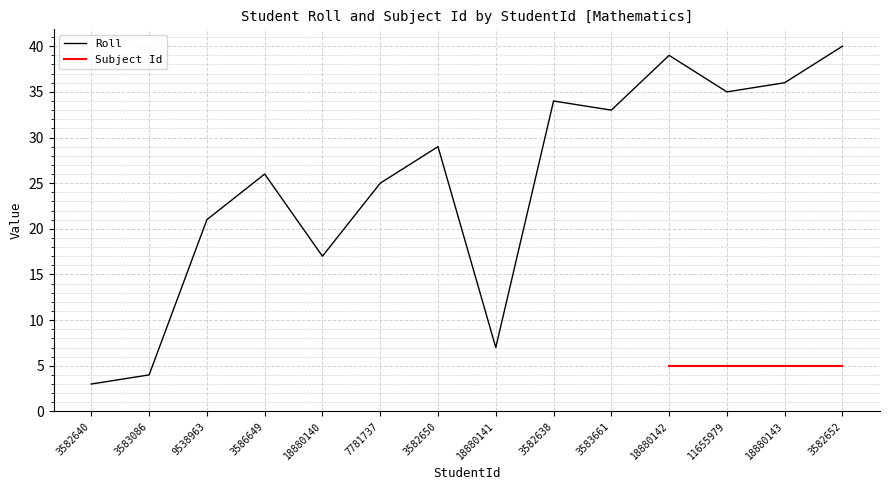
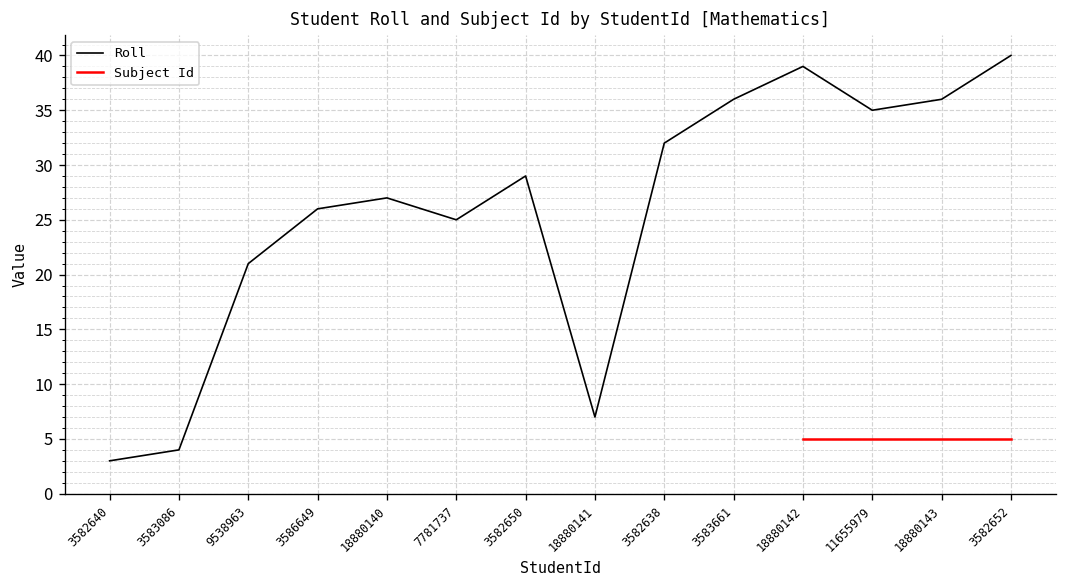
Roll, 18880140: 17 -> 27
Roll, 3582638: 34 -> 32
Roll, 3583661: 33 -> 36
